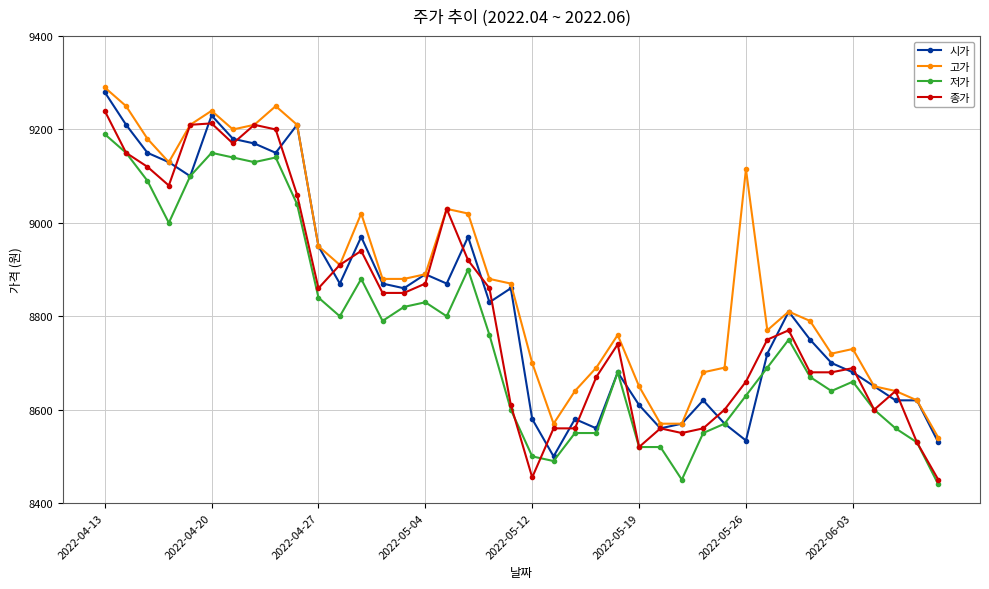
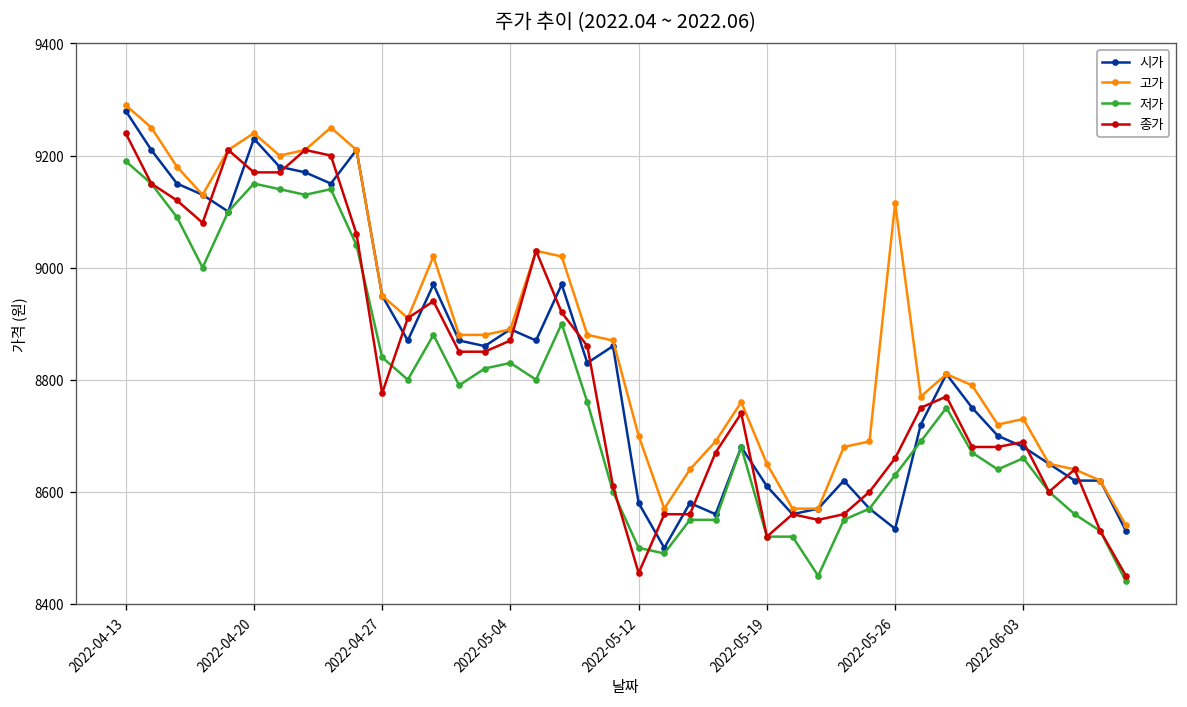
종가, 2022-04-20: 9210 -> 9170
종가, 2022-04-27: 8860 -> 8780
